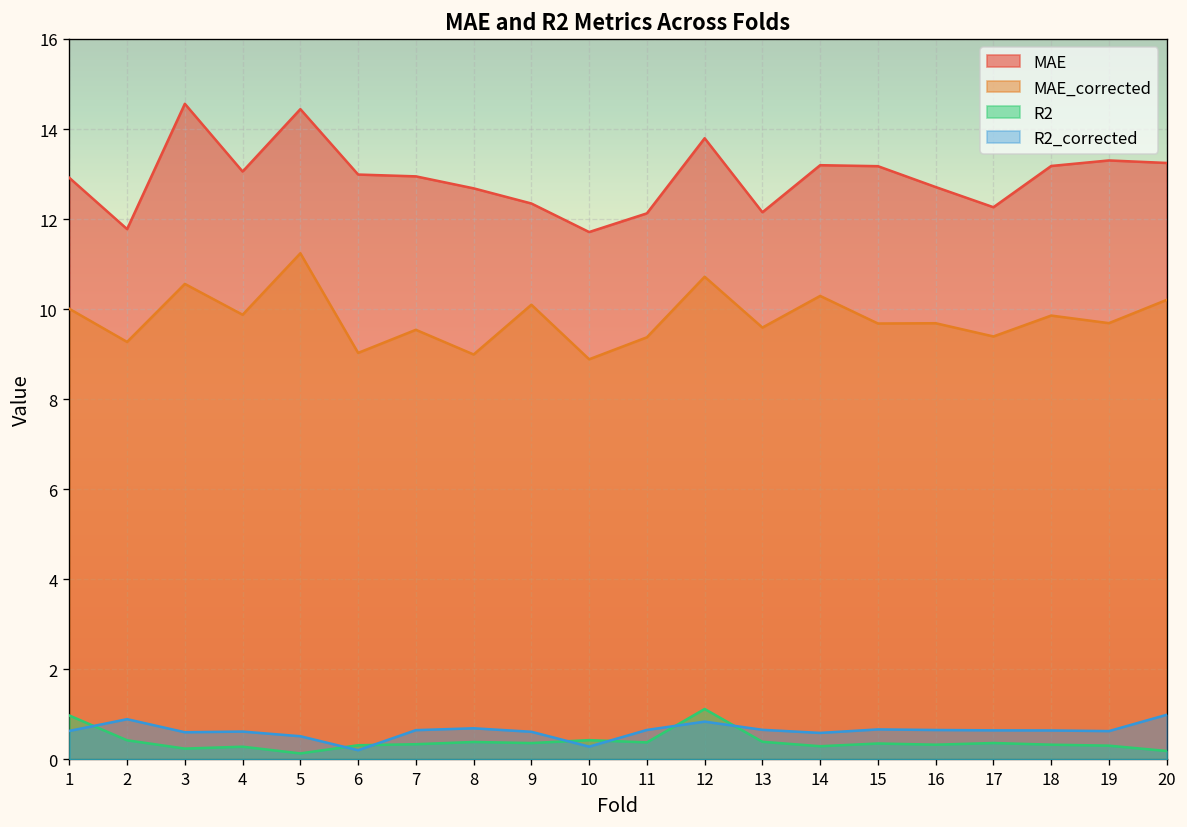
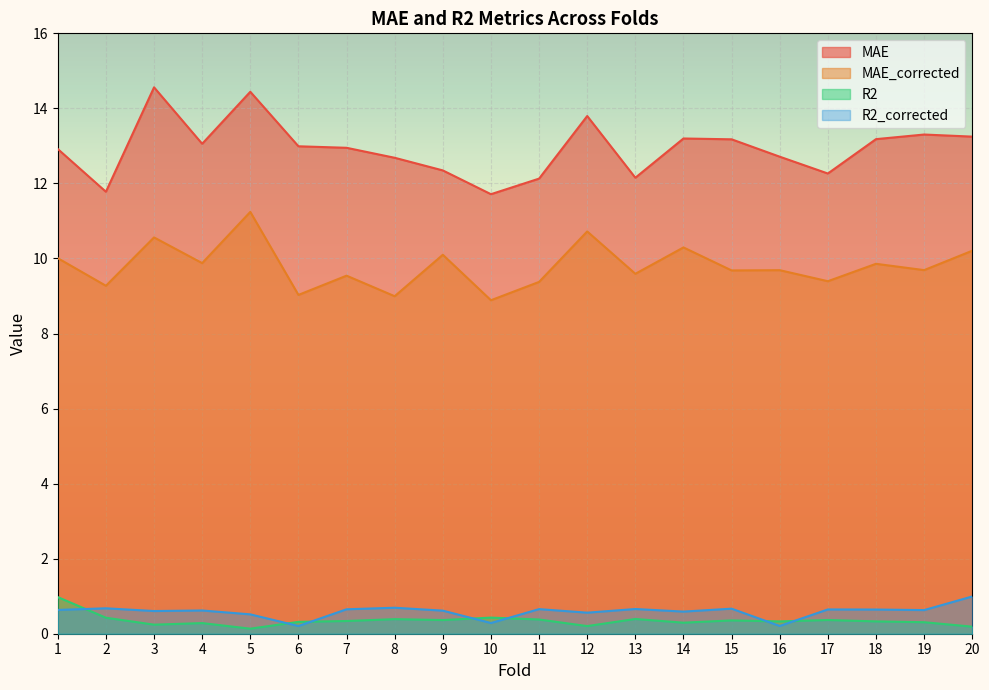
R2_corrected, 2: 0.9 -> 0.7
R2, 12: 1.1 -> 0.2
R2_corrected, 12: 0.8 -> 0.6
R2_corrected, 16: 0.7 -> 0.2
